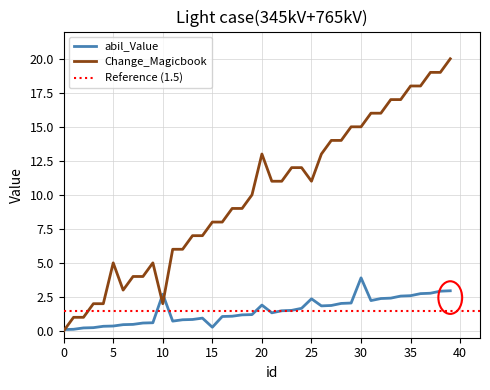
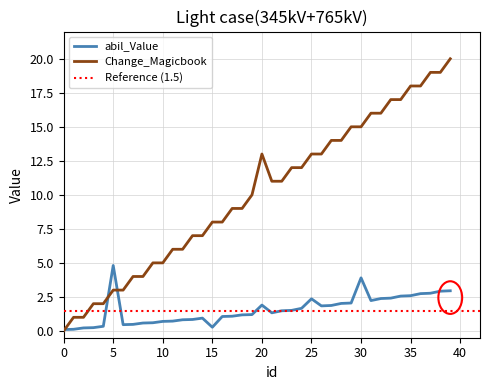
abil_Value, 5: 0.4 -> 4.8
Change_Magicbook, 5: 5 -> 3
abil_Value, 10: 2.7 -> 0.7
Change_Magicbook, 10: 2 -> 5
Change_Magicbook, 25: 11 -> 13
